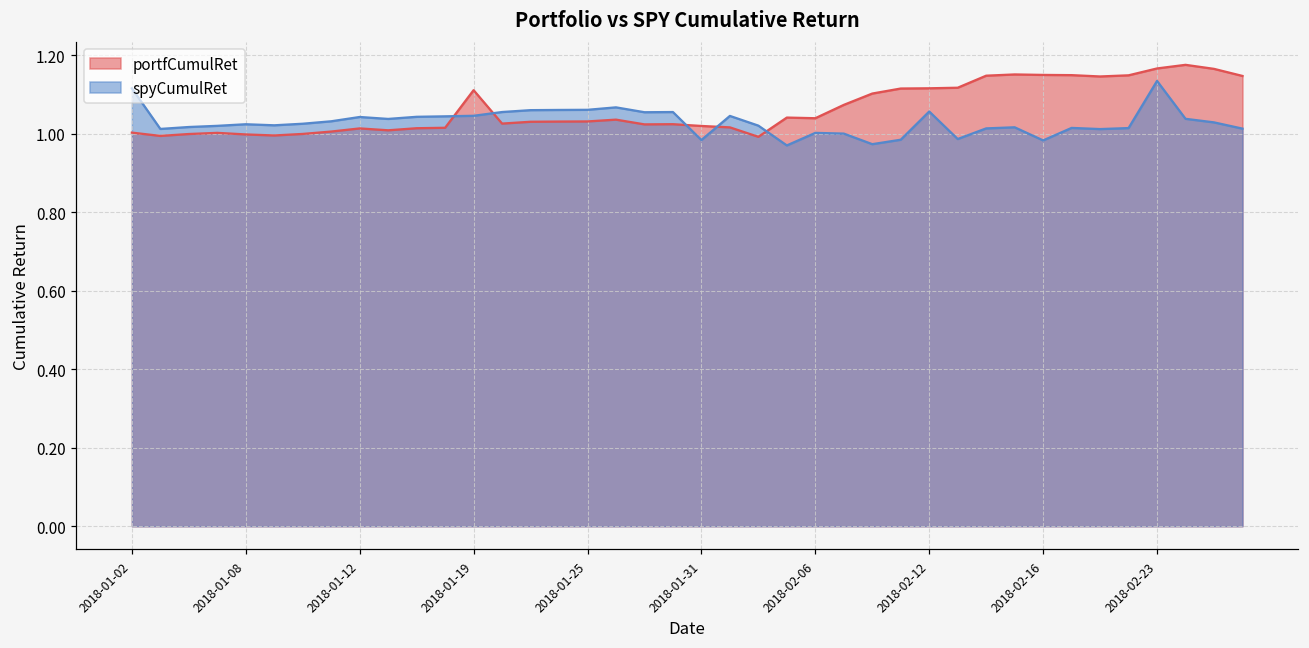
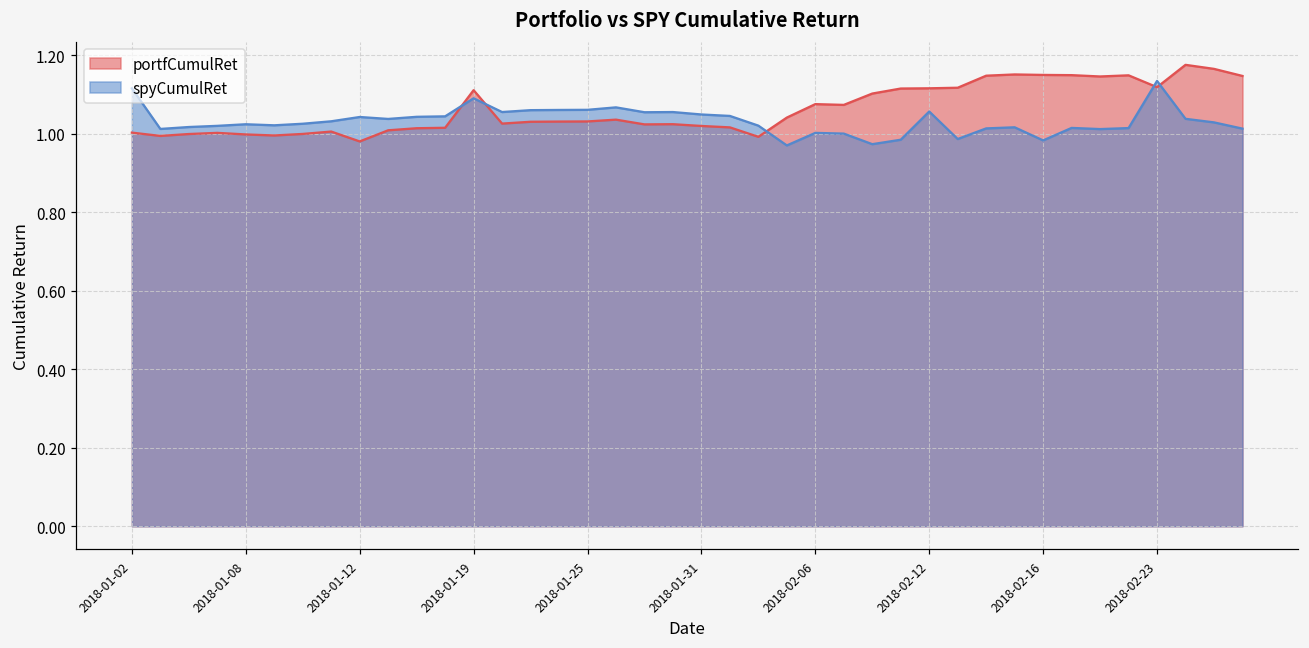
portfCumulRet, 2018-01-12: 1.01 -> 0.98
spyCumulRet, 2018-01-19: 1.05 -> 1.09
spyCumulRet, 2018-01-31: 0.98 -> 1.05
portfCumulRet, 2018-02-06: 1.04 -> 1.08
portfCumulRet, 2018-02-23: 1.17 -> 1.12
